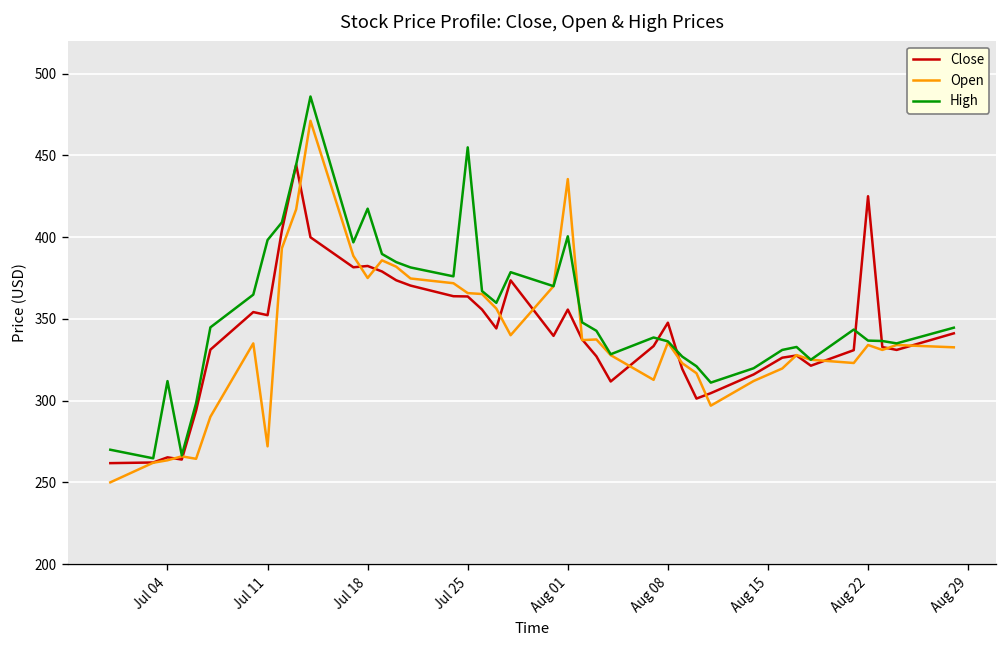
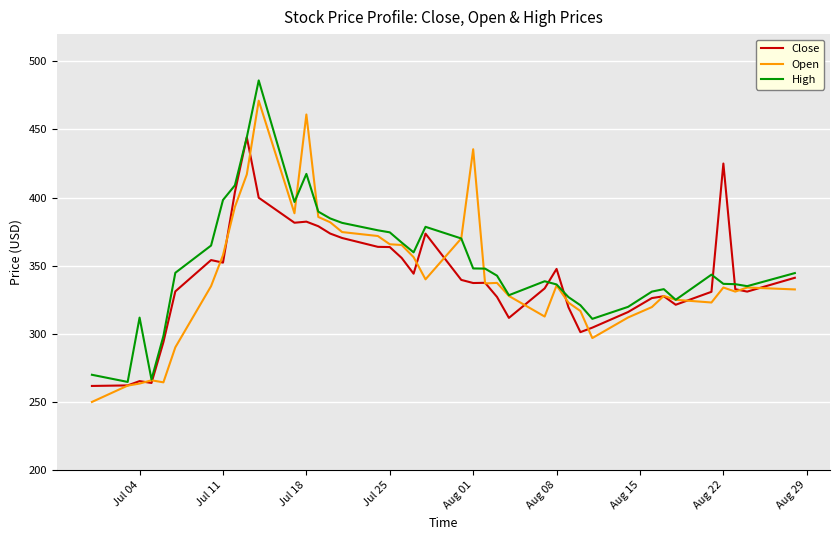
Open, Jul 11: 272 -> 358
Open, Jul 18: 375 -> 461
High, Jul 25: 455 -> 375
Close, Aug 01: 356 -> 337
High, Aug 01: 401 -> 348
